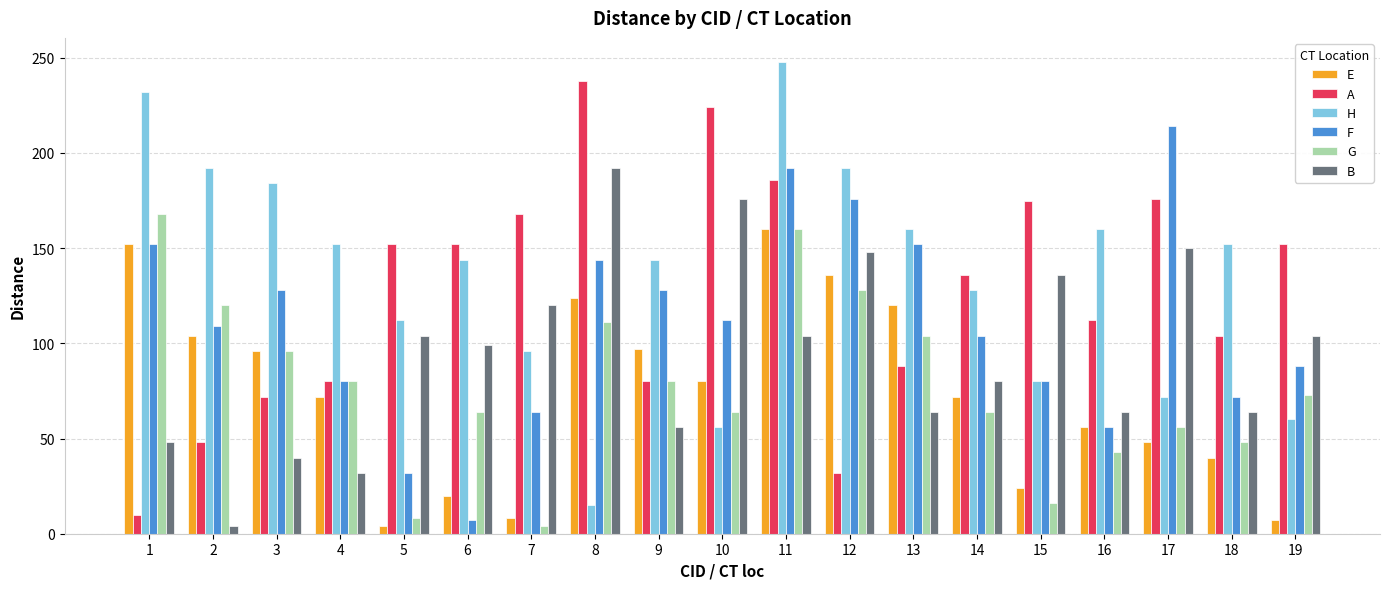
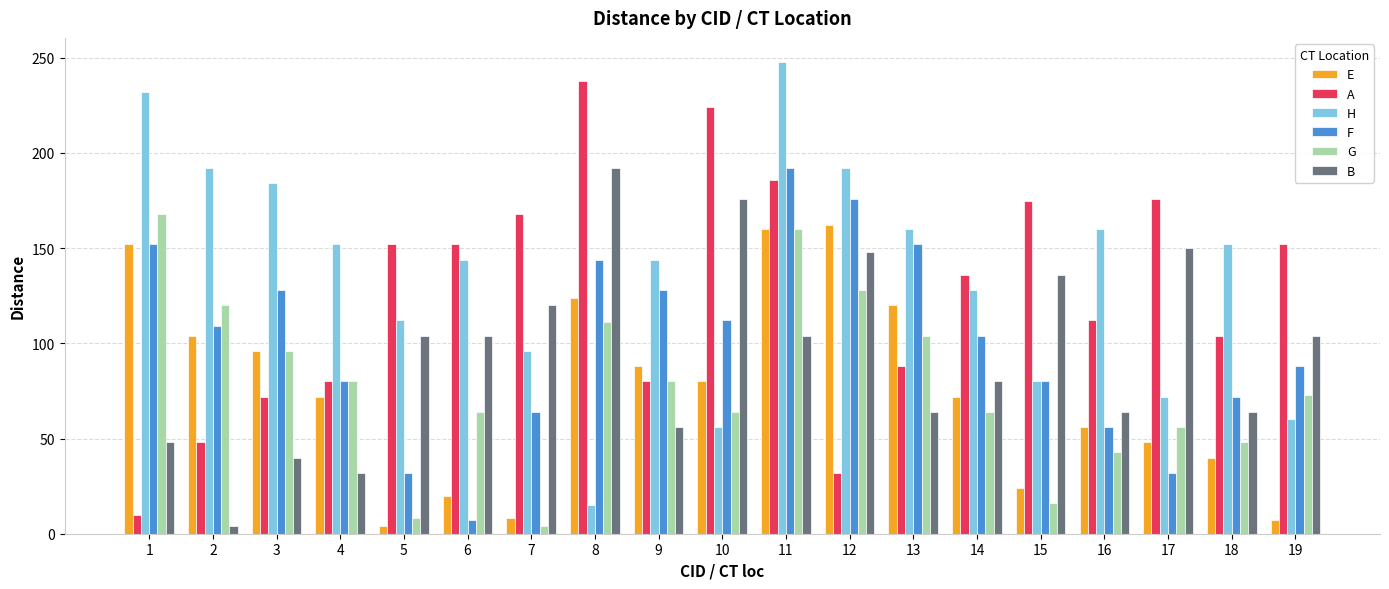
B, 6: 99 -> 104
E, 9: 97 -> 88
E, 12: 136 -> 162
F, 17: 214 -> 32
